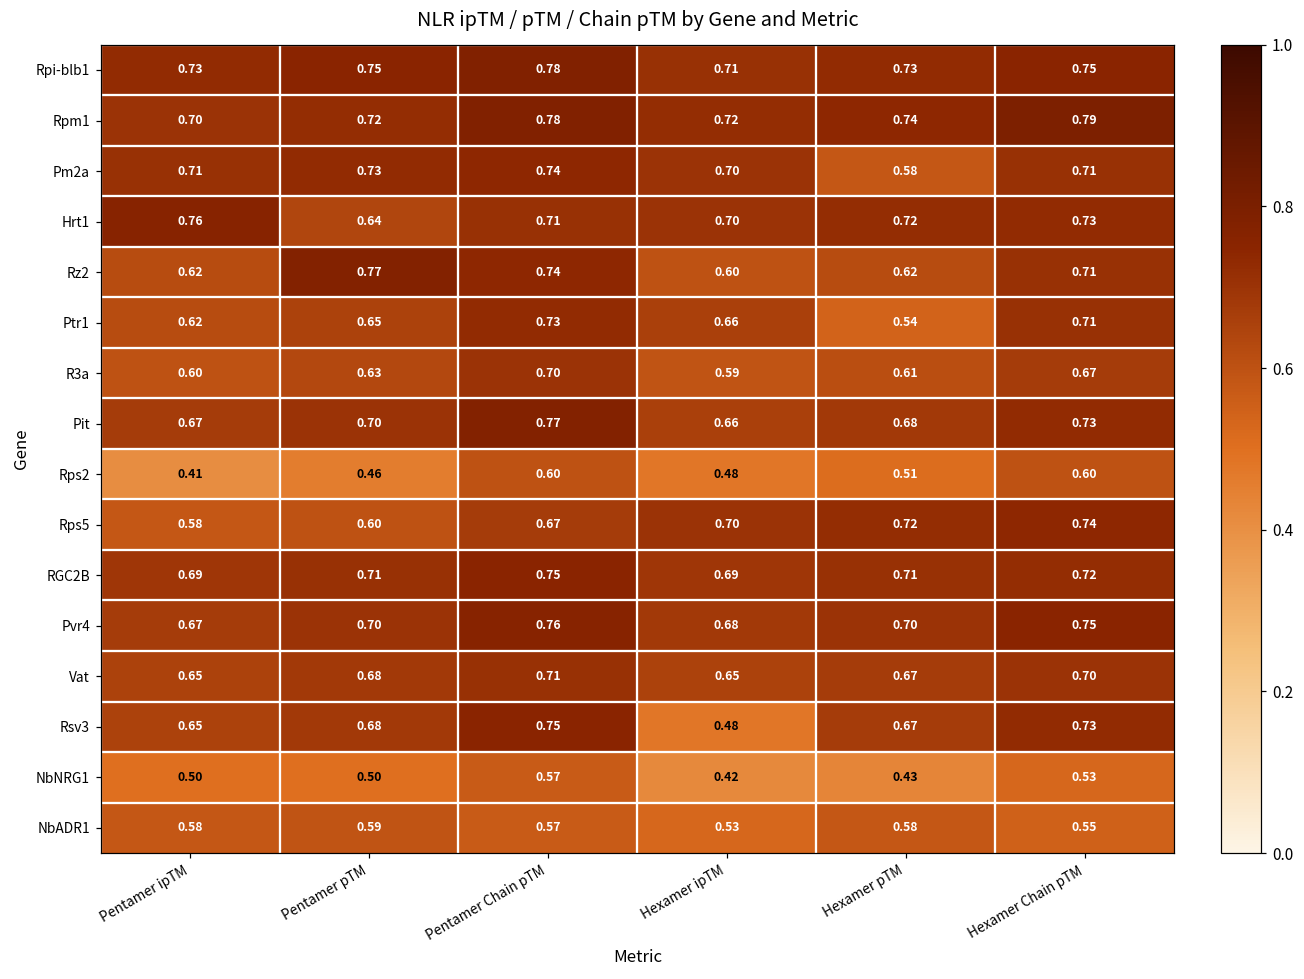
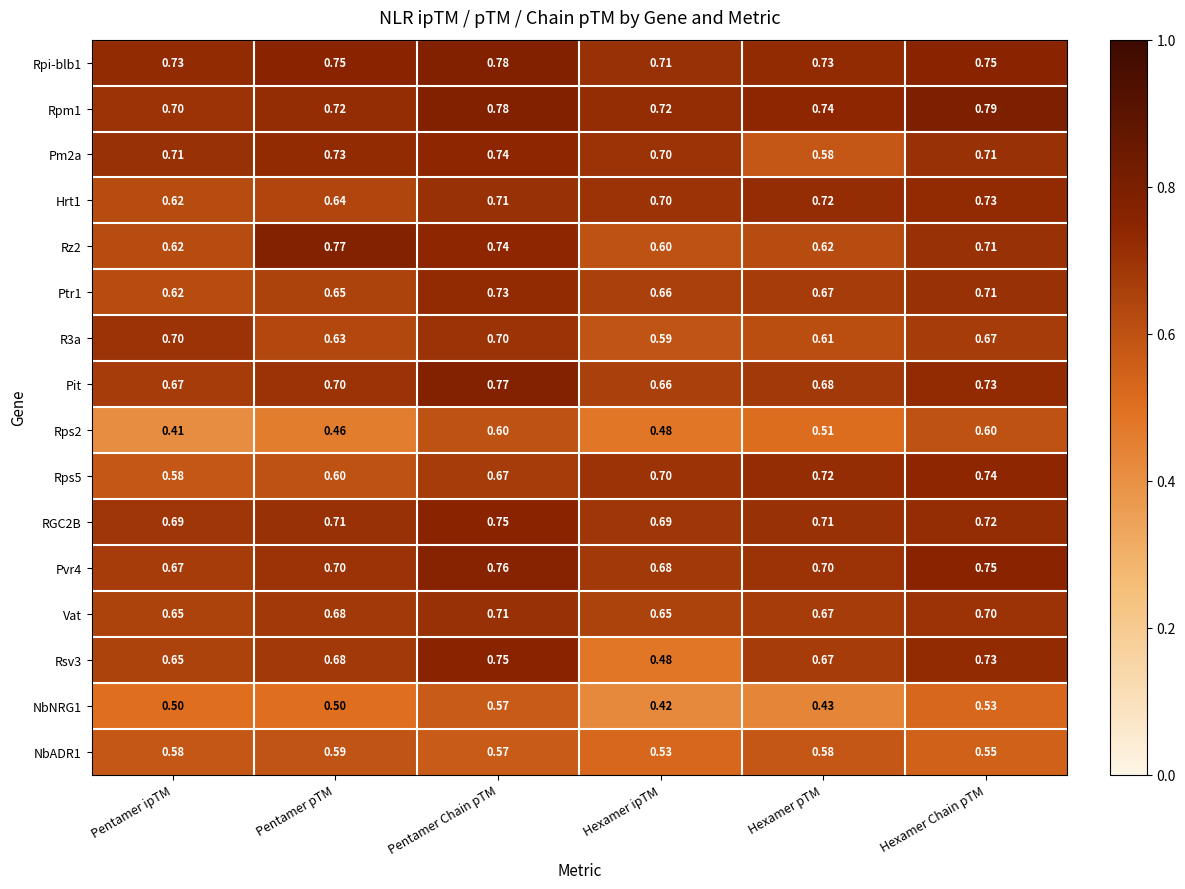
Hrt1, Pentamer ipTM: 0.76 -> 0.62
Ptr1, Hexamer pTM: 0.54 -> 0.67
R3a, Pentamer ipTM: 0.60 -> 0.70
